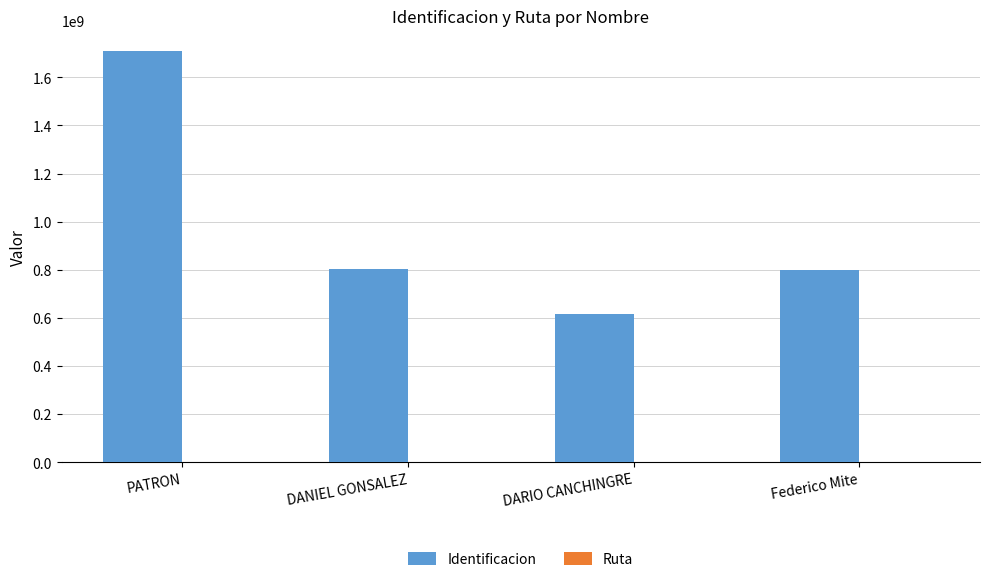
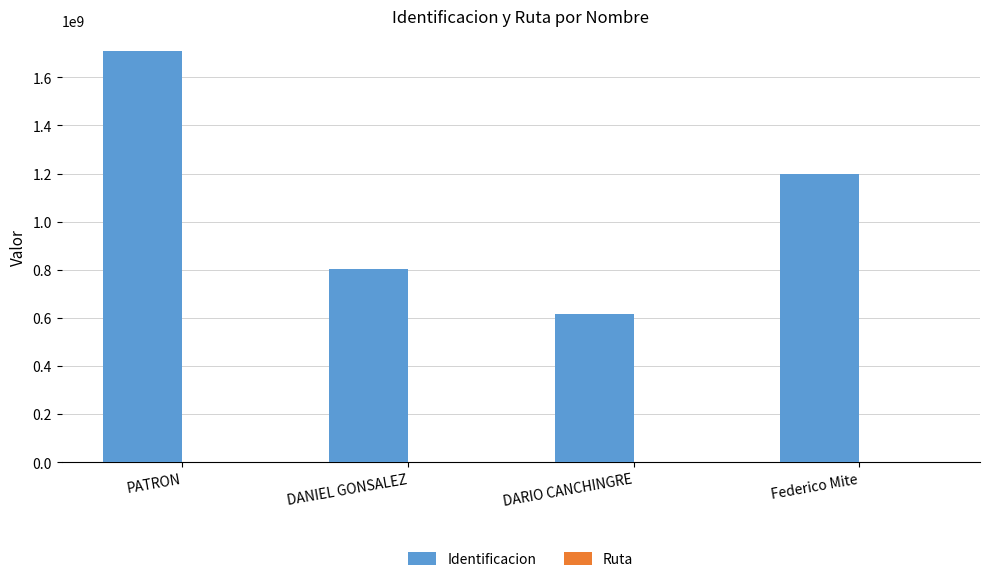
Identificacion, Federico Mite: 800000000 -> 1200000000
